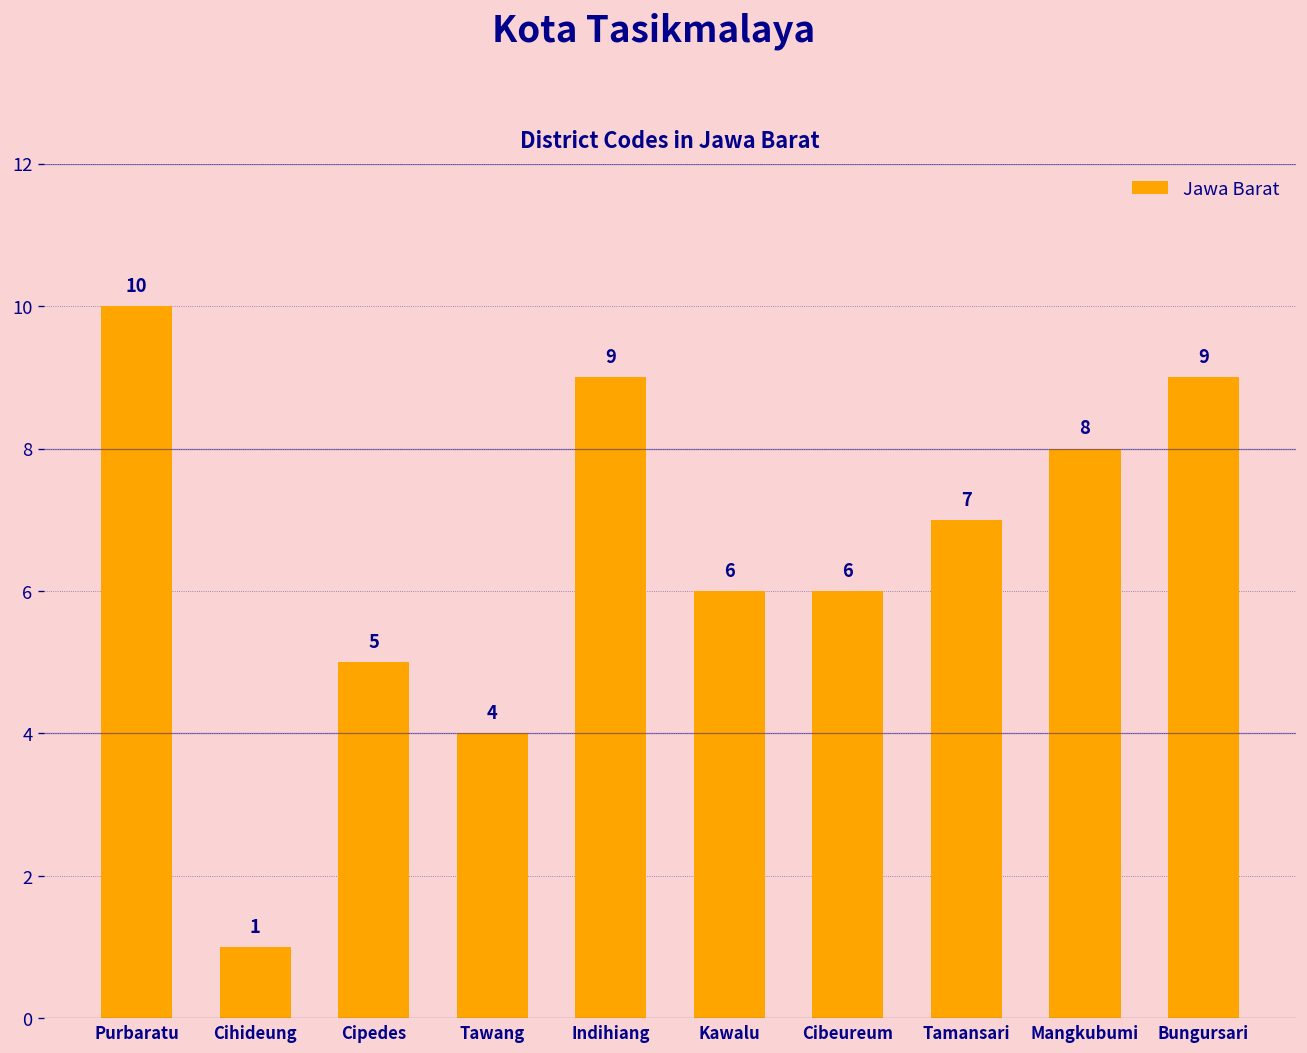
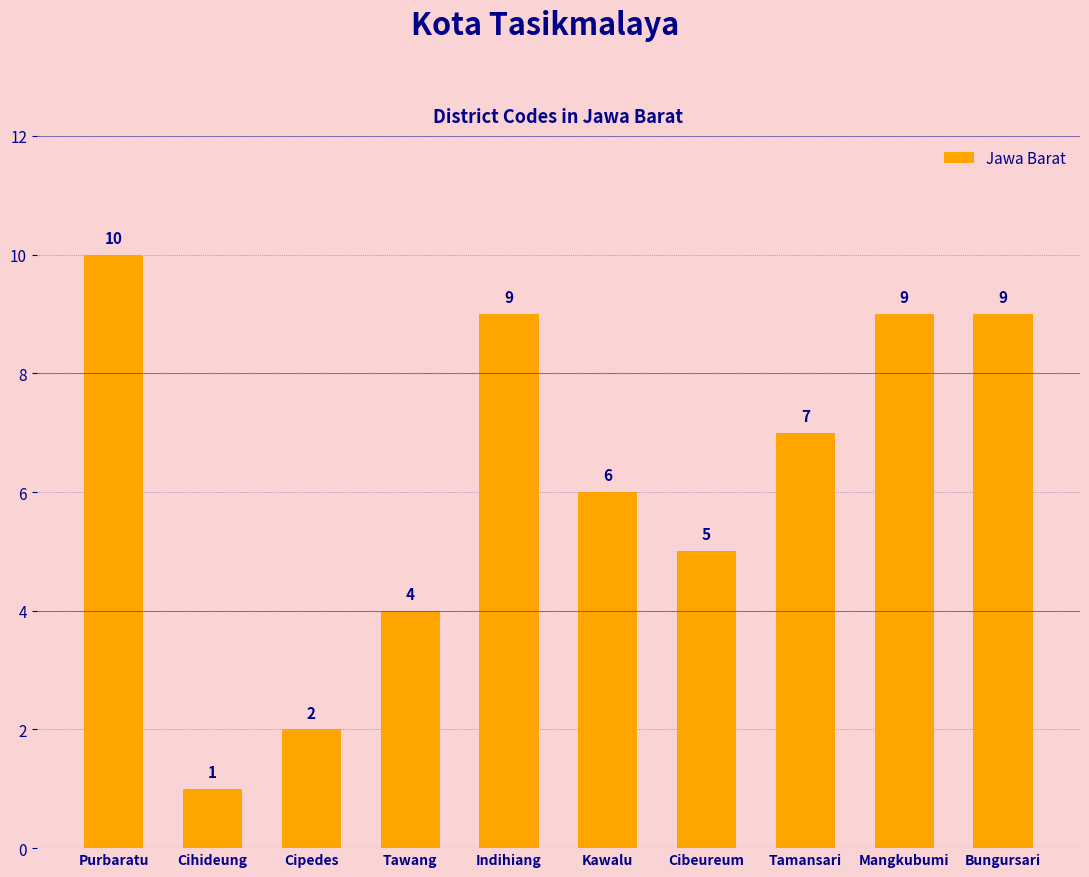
Cipedes: 5 -> 2
Cibeureum: 6 -> 5
Mangkubumi: 8 -> 9
